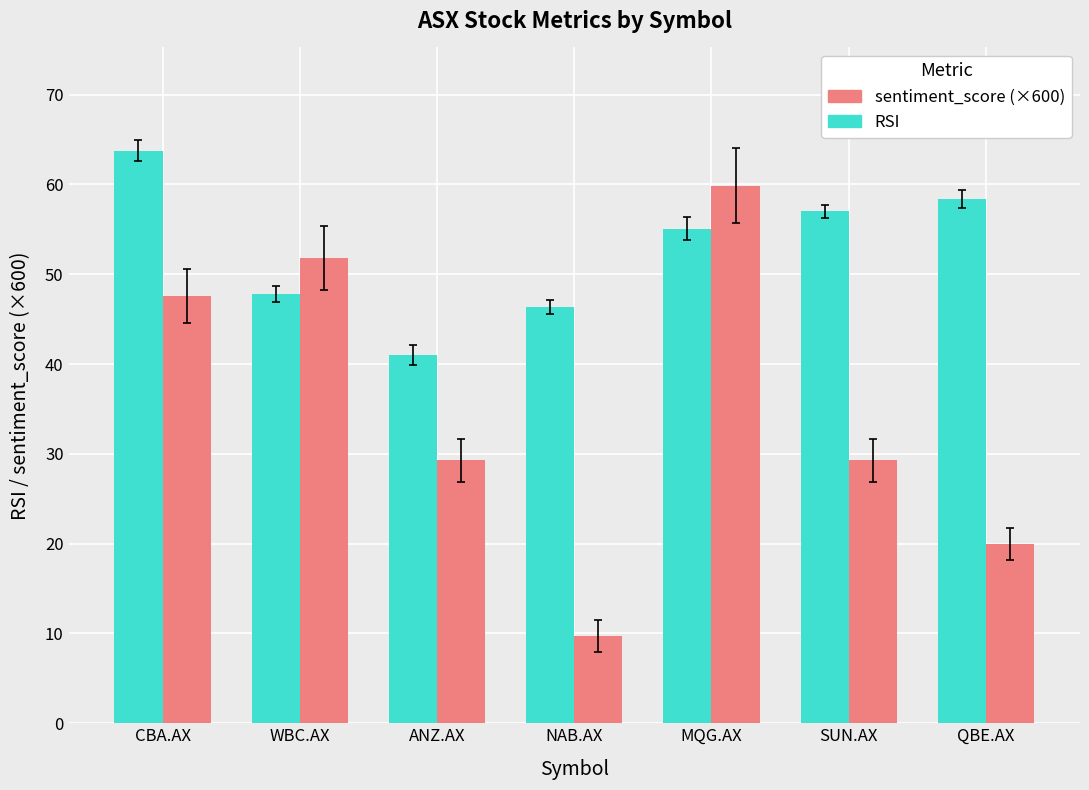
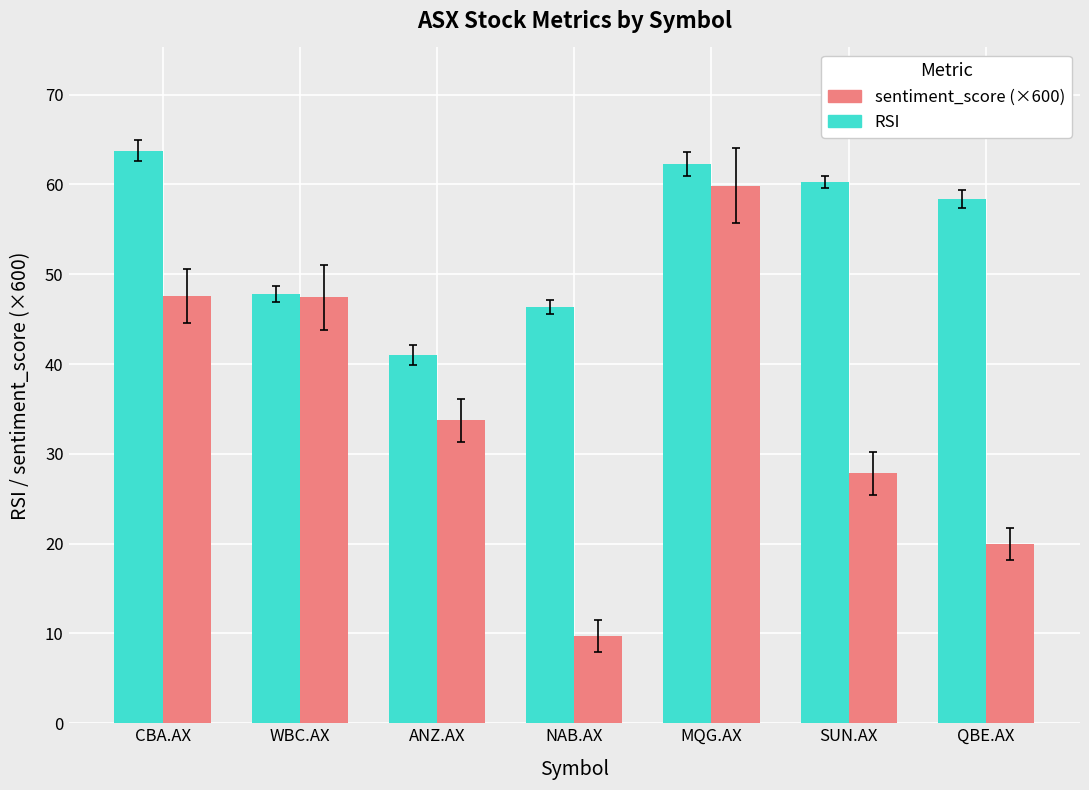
sentiment_score (×600), WBC.AX: 52 -> 47
sentiment_score (×600), ANZ.AX: 29 -> 34
RSI, MQG.AX: 55 -> 62
RSI, SUN.AX: 57 -> 60
sentiment_score (×600), SUN.AX: 29 -> 28
